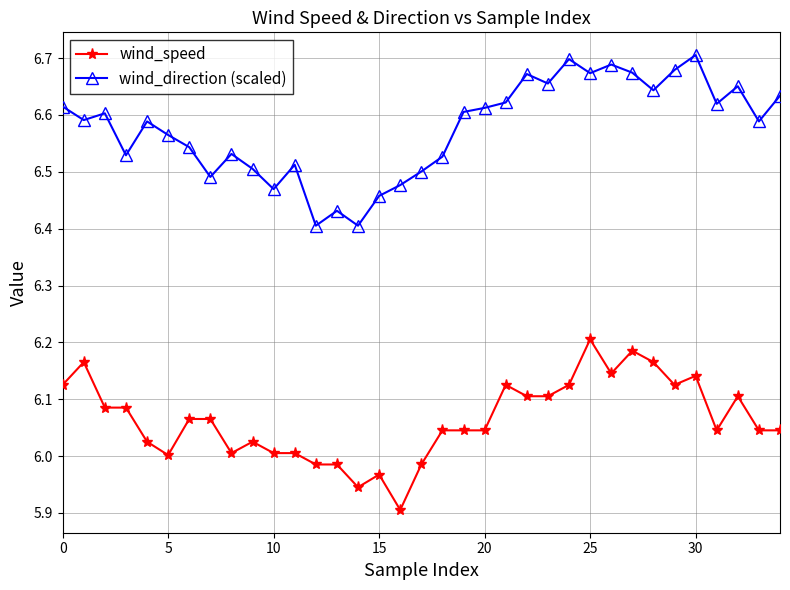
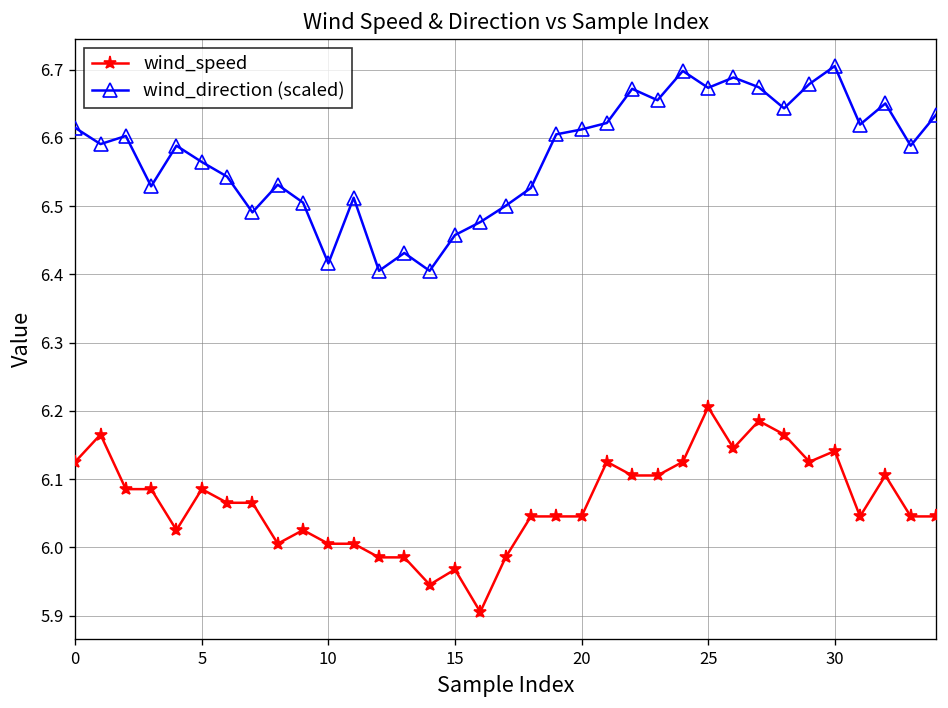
wind_speed, 5: 6.00 -> 6.09
wind_direction (scaled), 10: 6.47 -> 6.42
